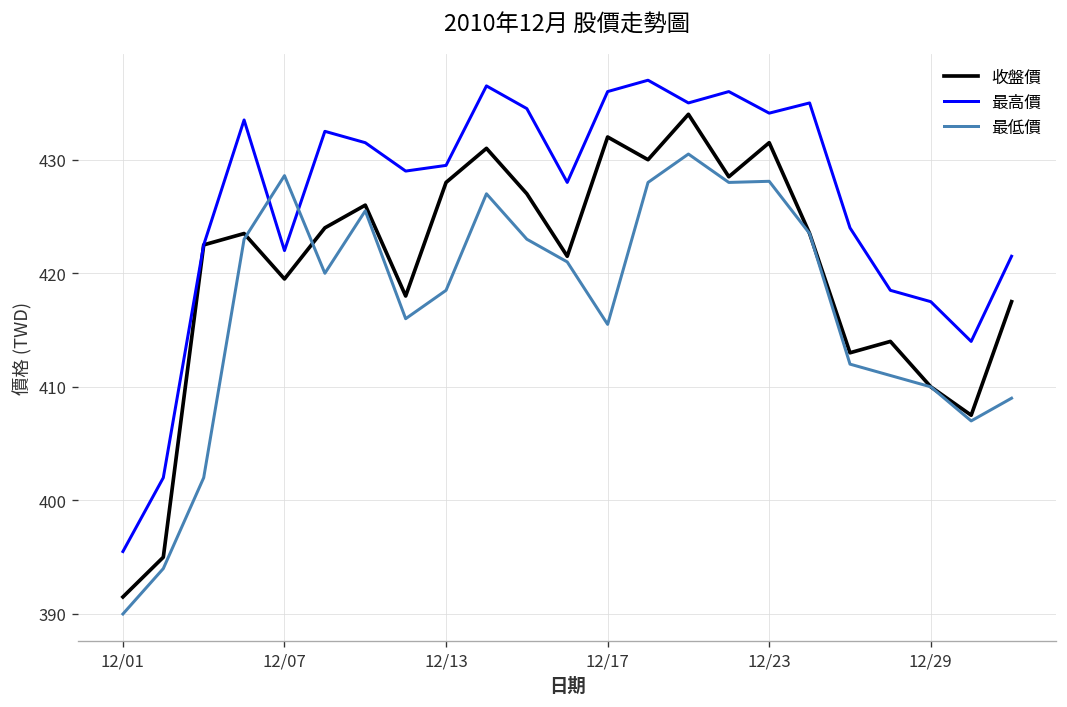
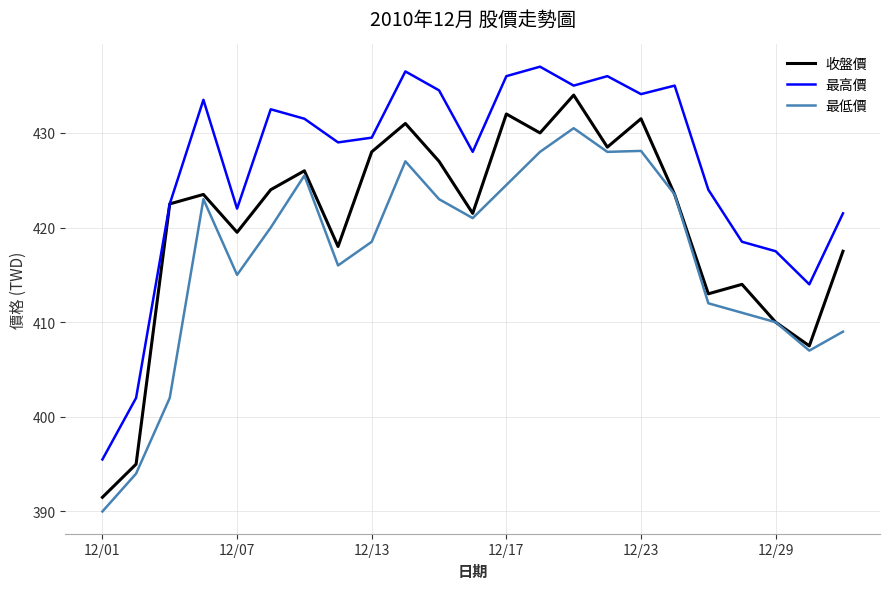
最低價, 12/07: 429 -> 415
最低價, 12/17: 416 -> 425
